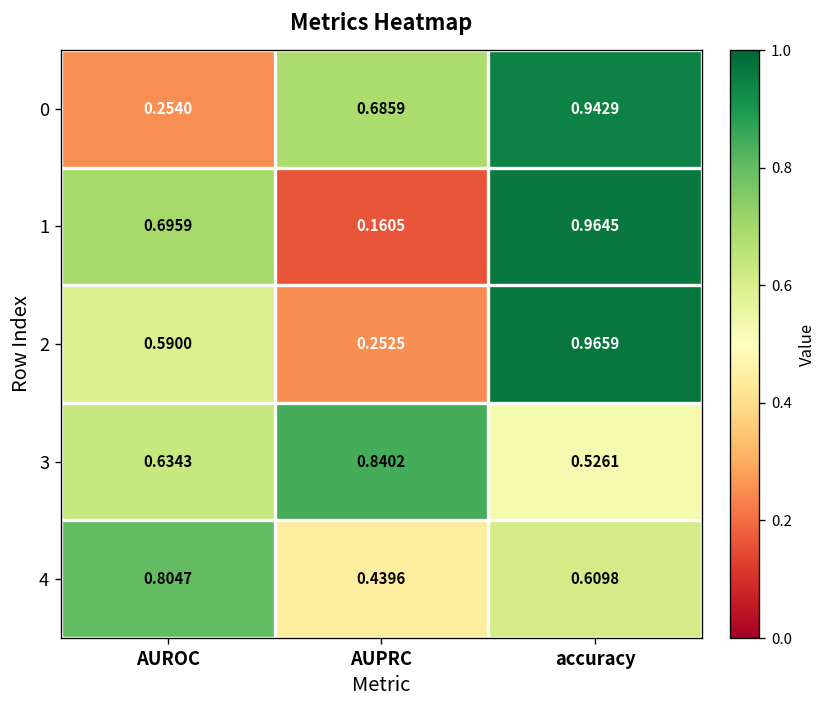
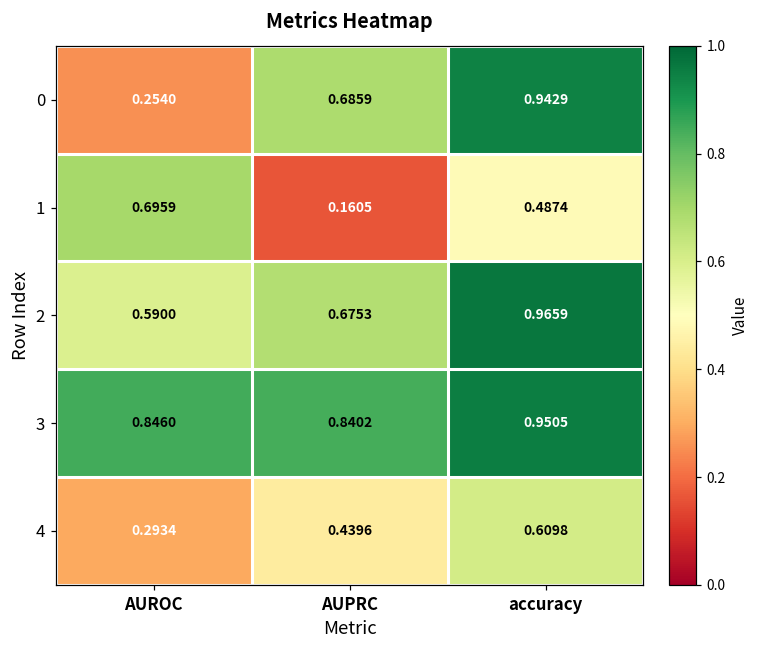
1, accuracy: 0.9645 -> 0.4874
2, AUPRC: 0.2525 -> 0.6753
3, AUROC: 0.6343 -> 0.8460
3, accuracy: 0.5261 -> 0.9505
4, AUROC: 0.8047 -> 0.2934
